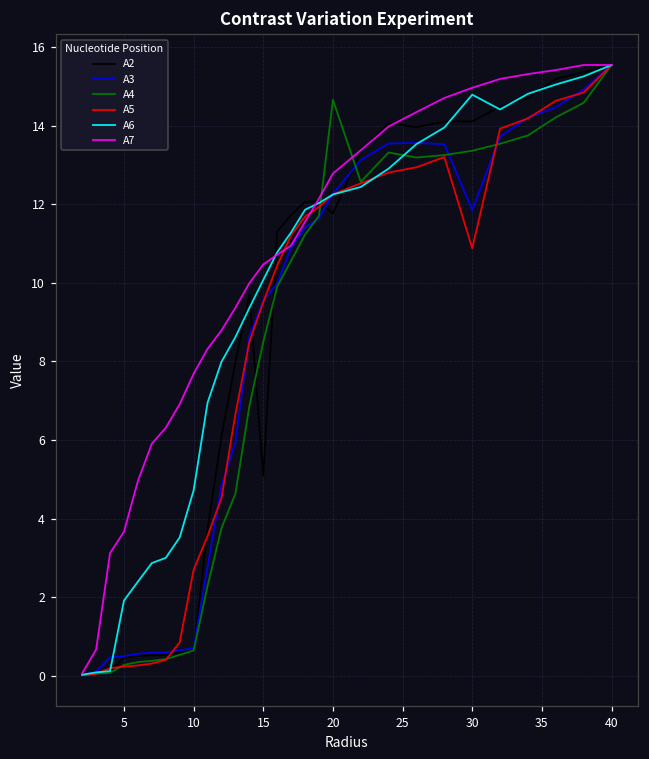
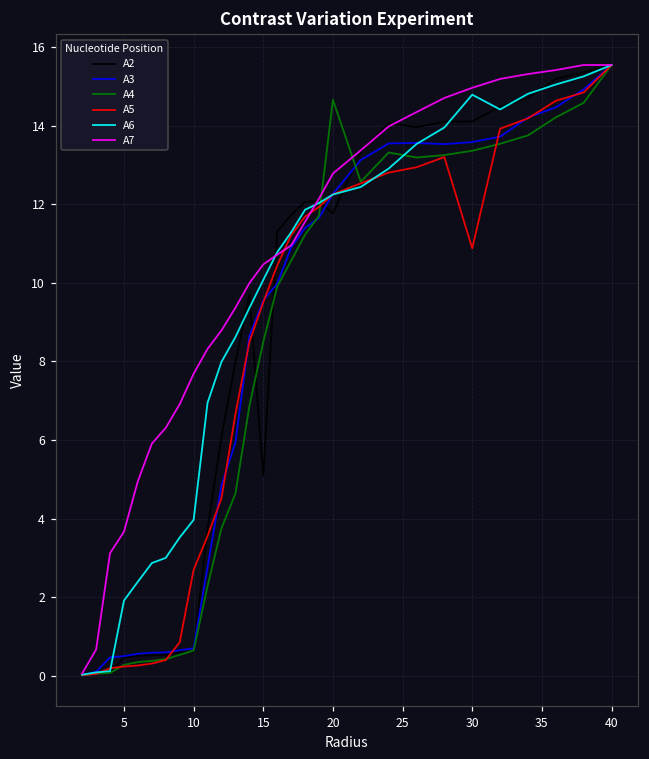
A6, 10: 4.7 -> 4.0
A3, 30: 11.9 -> 13.6
